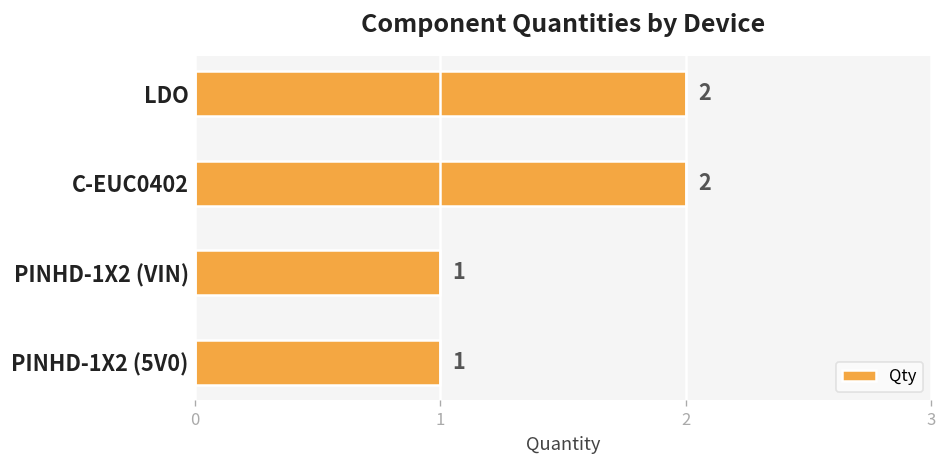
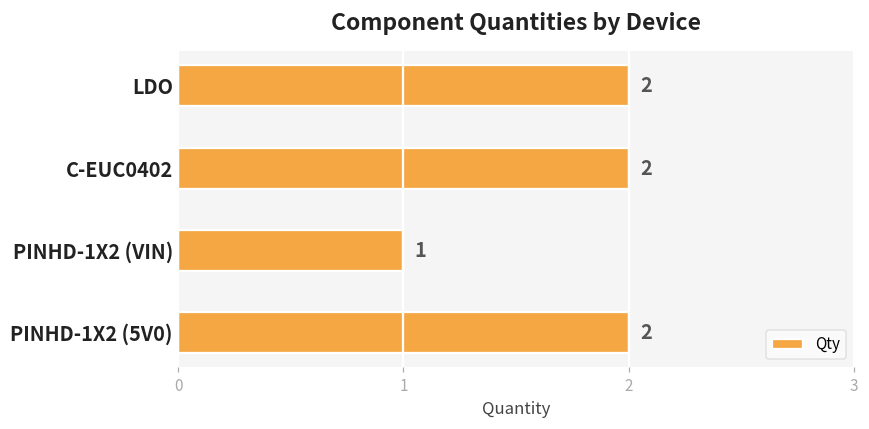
PINHD-1X2 (5V0): 1 -> 2
